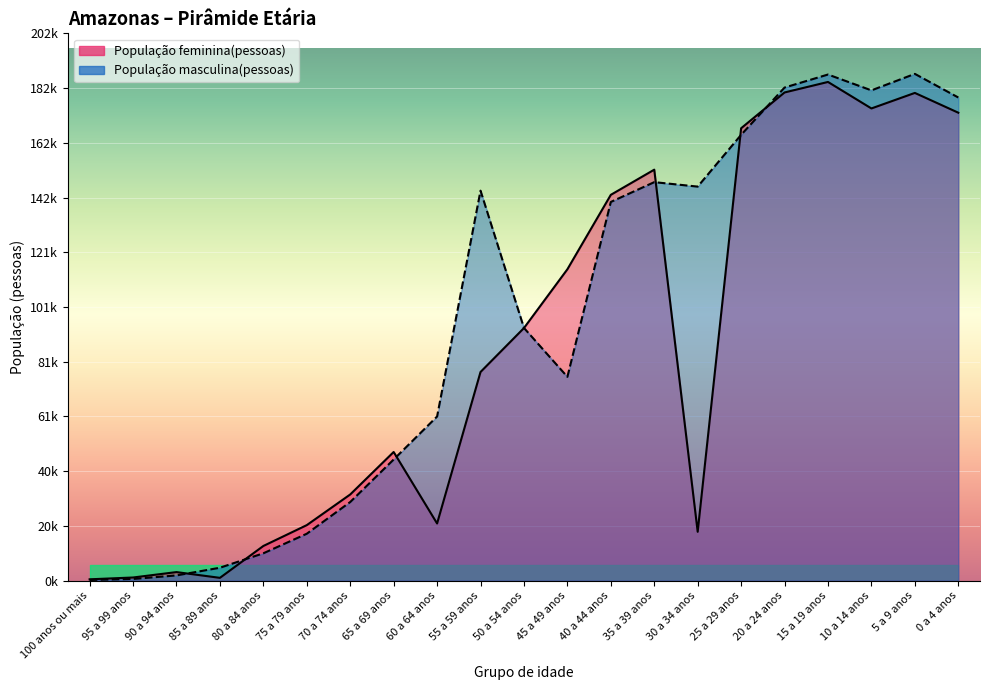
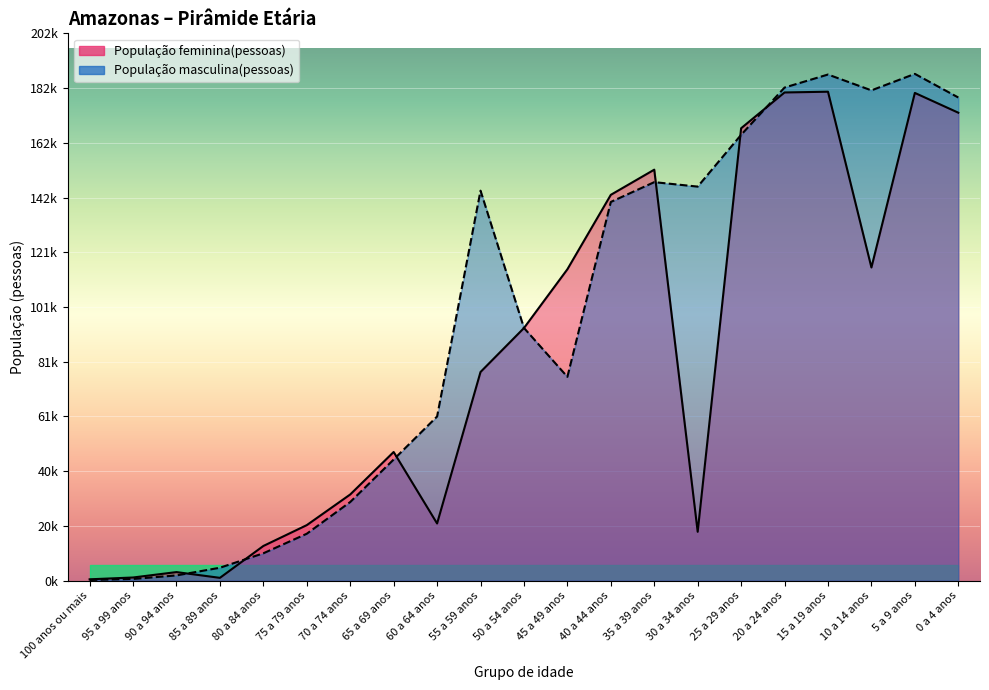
População feminina(pessoas), 15 a 19 anos: 184000 -> 181000
População feminina(pessoas), 10 a 14 anos: 175000 -> 116000
